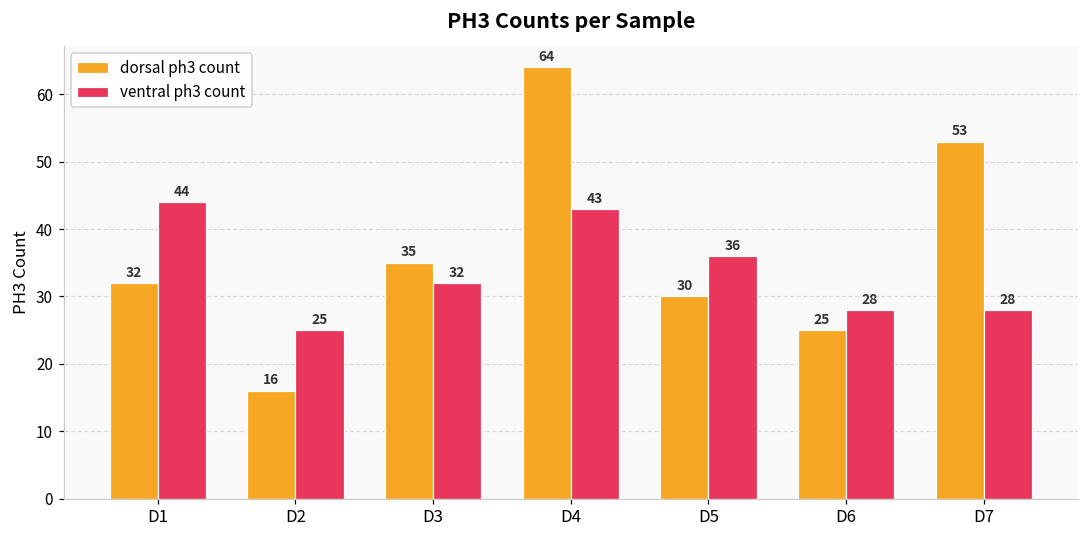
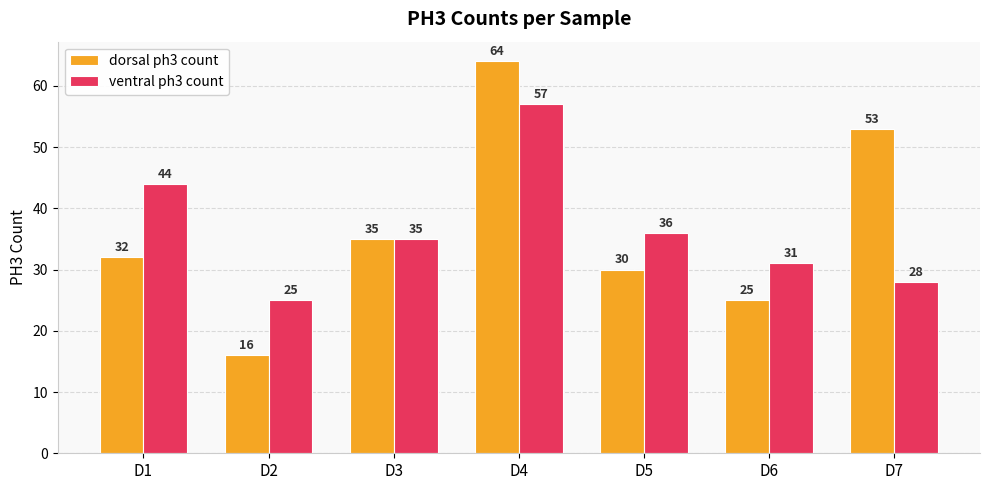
ventral ph3 count, D3: 32 -> 35
ventral ph3 count, D4: 43 -> 57
ventral ph3 count, D6: 28 -> 31
